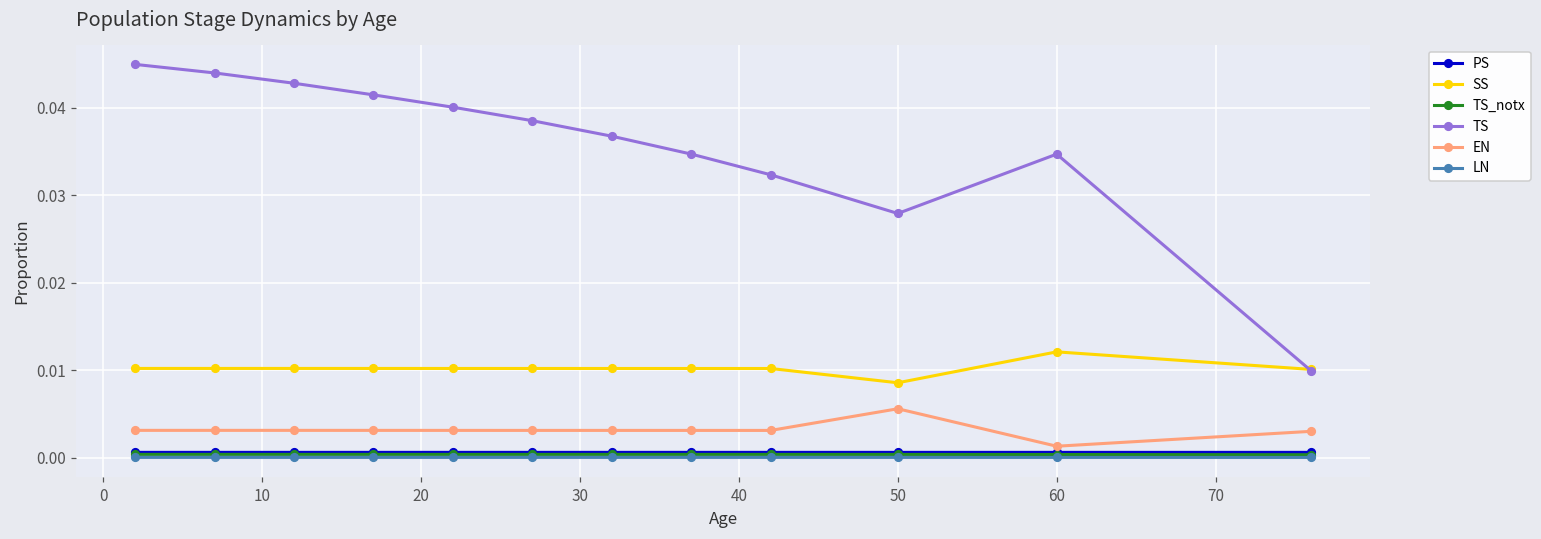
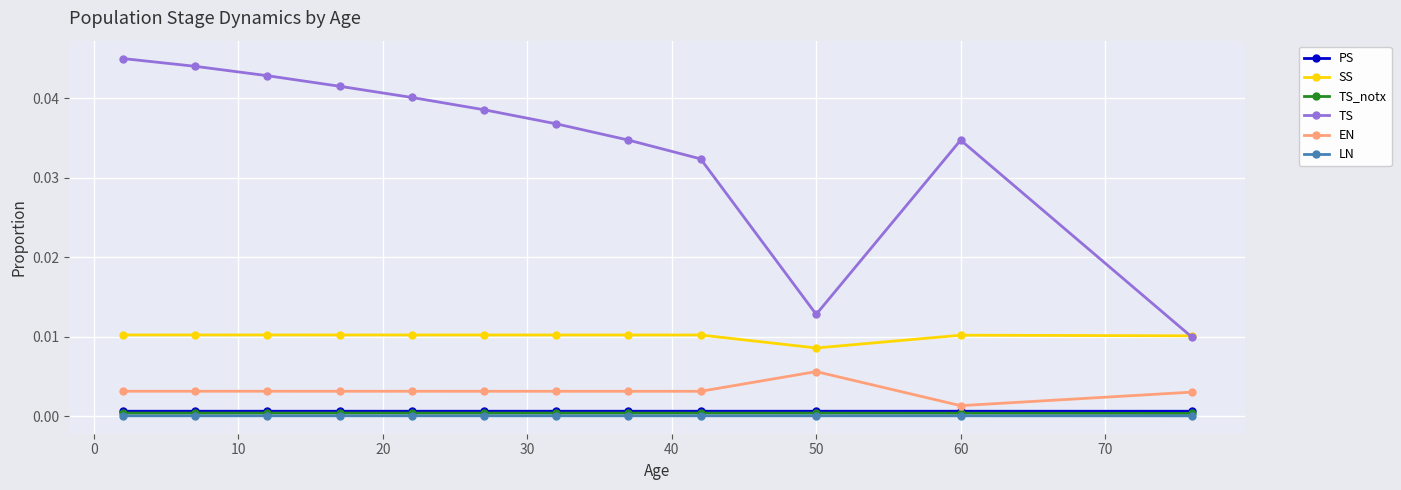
TS, 50: 0.028 -> 0.013
SS, 60: 0.012 -> 0.010
